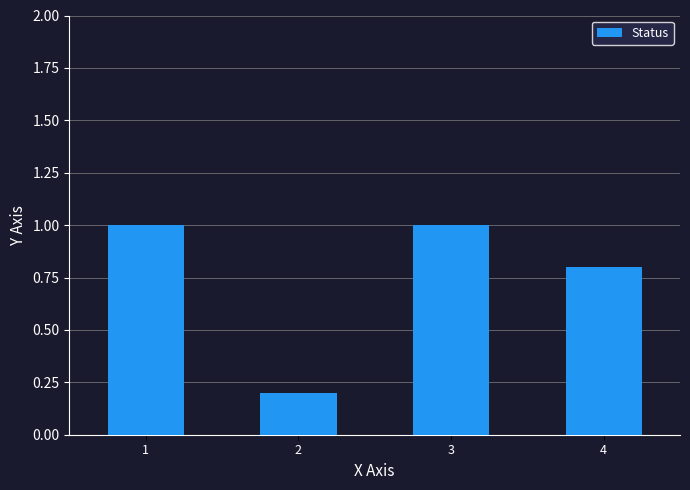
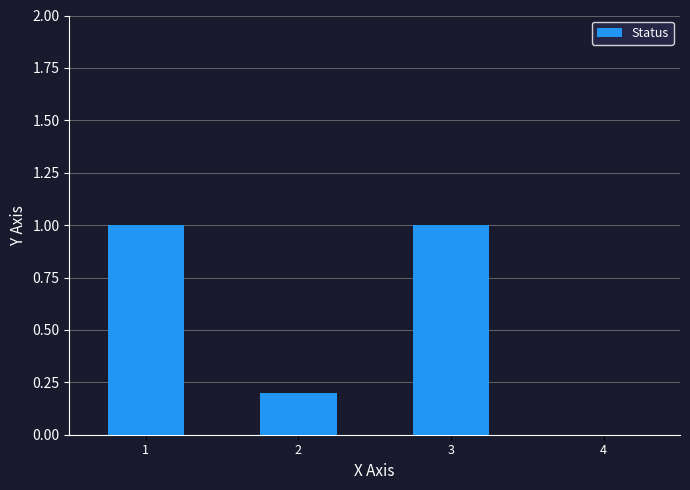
4: 0.8 -> 0.0
